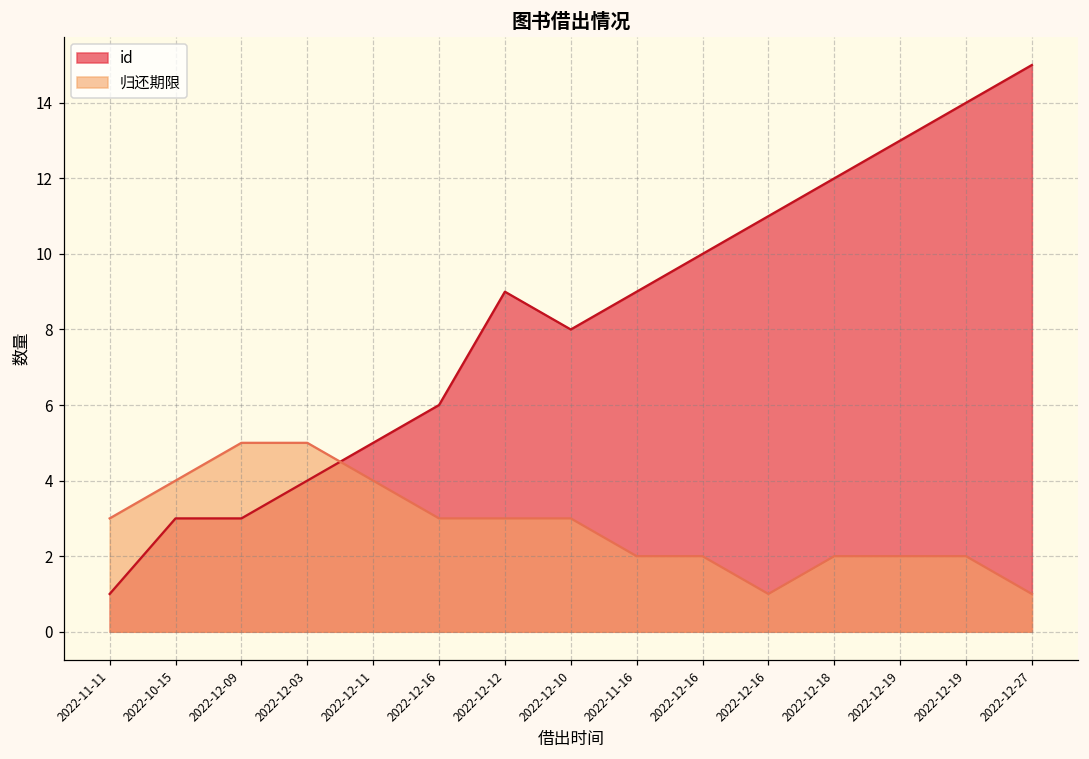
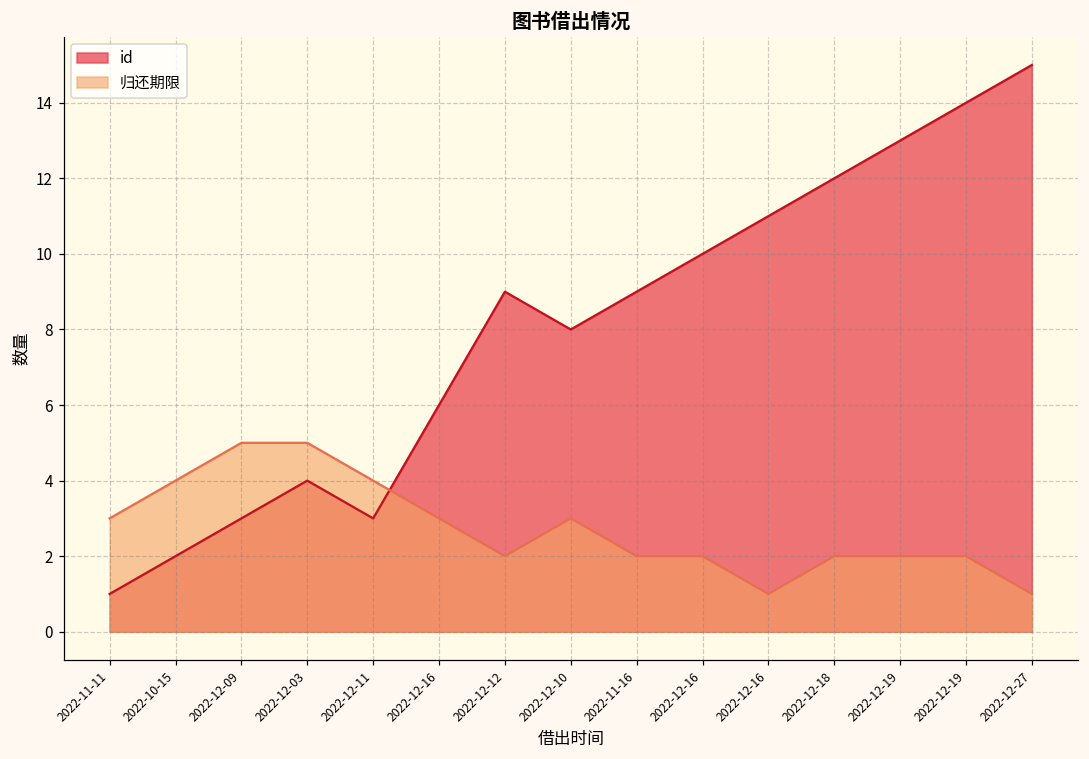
id, 2022-10-15: 3 -> 2
id, 2022-12-11: 5 -> 3
归还期限, 2022-12-12: 3 -> 2
